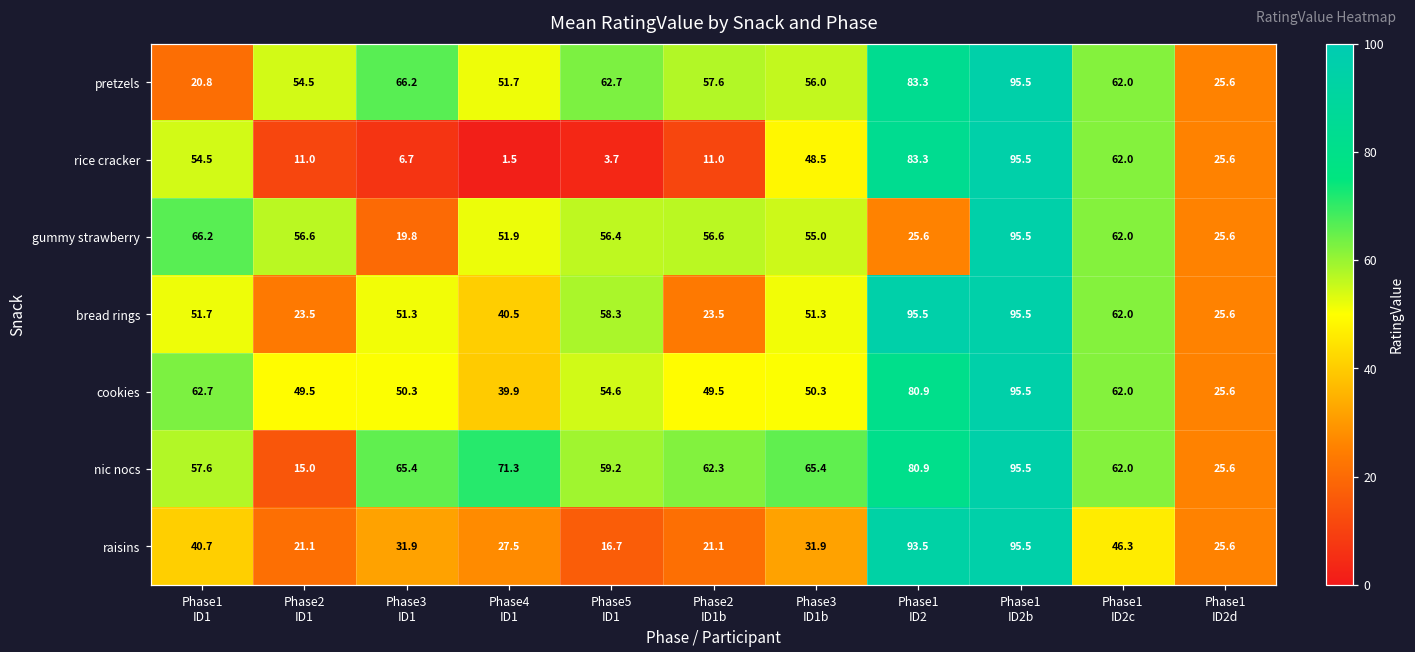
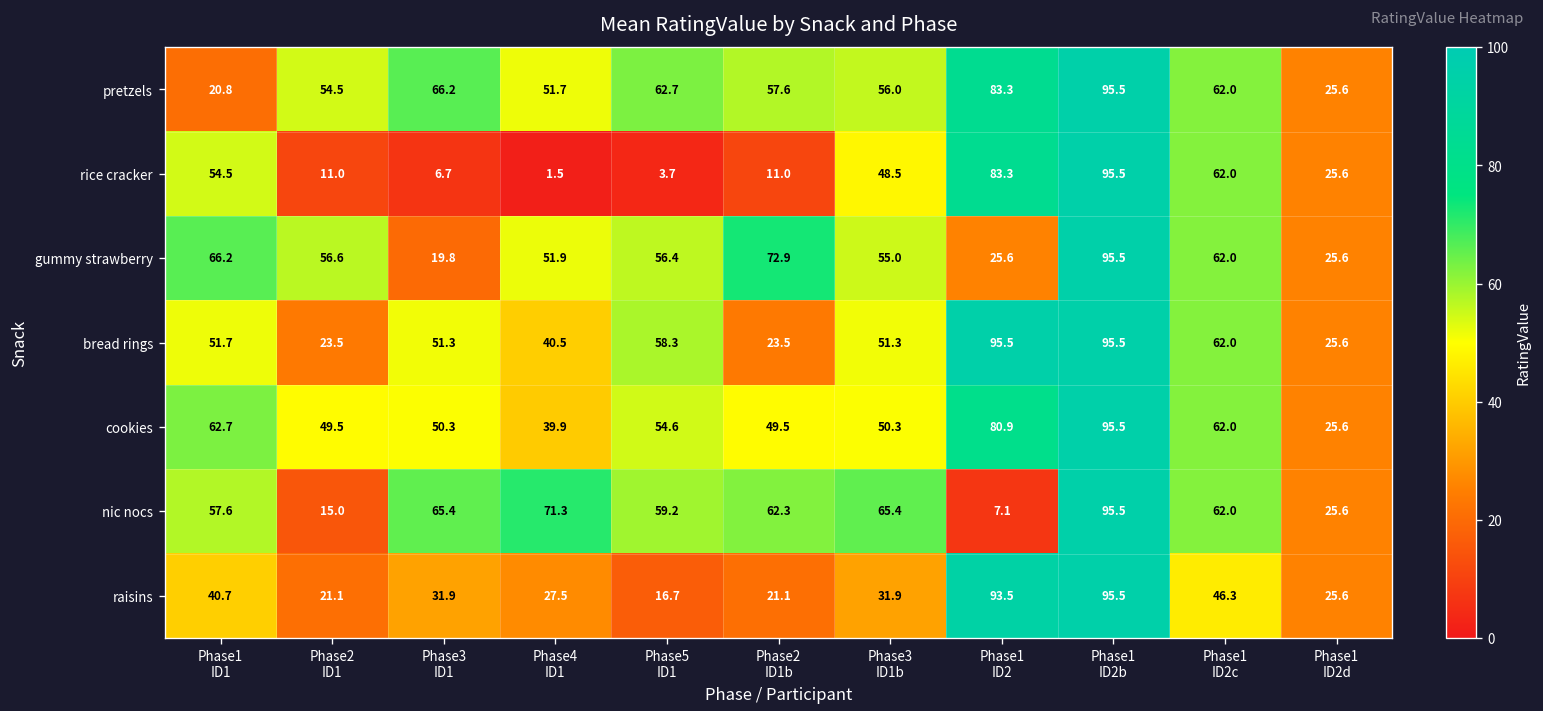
gummy strawberry, Phase2 ID1b: 56.6 -> 72.9
nic nocs, Phase1 ID2: 80.9 -> 7.1
